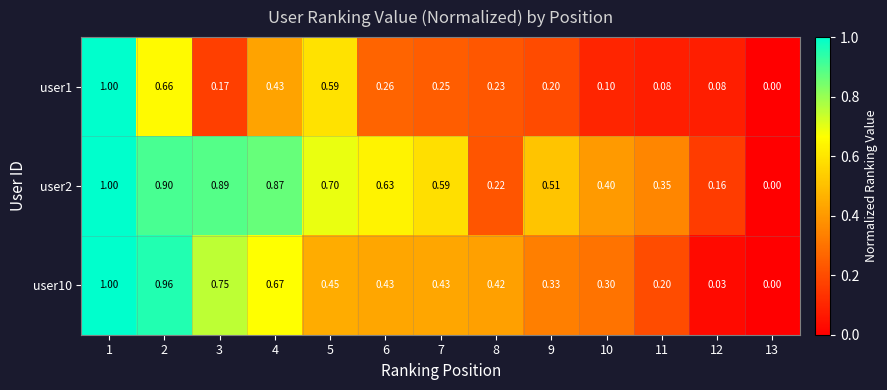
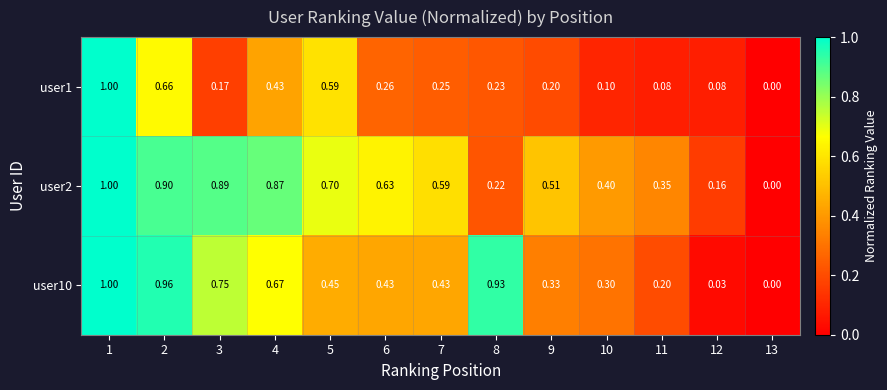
user10, 8: 0.42 -> 0.93
